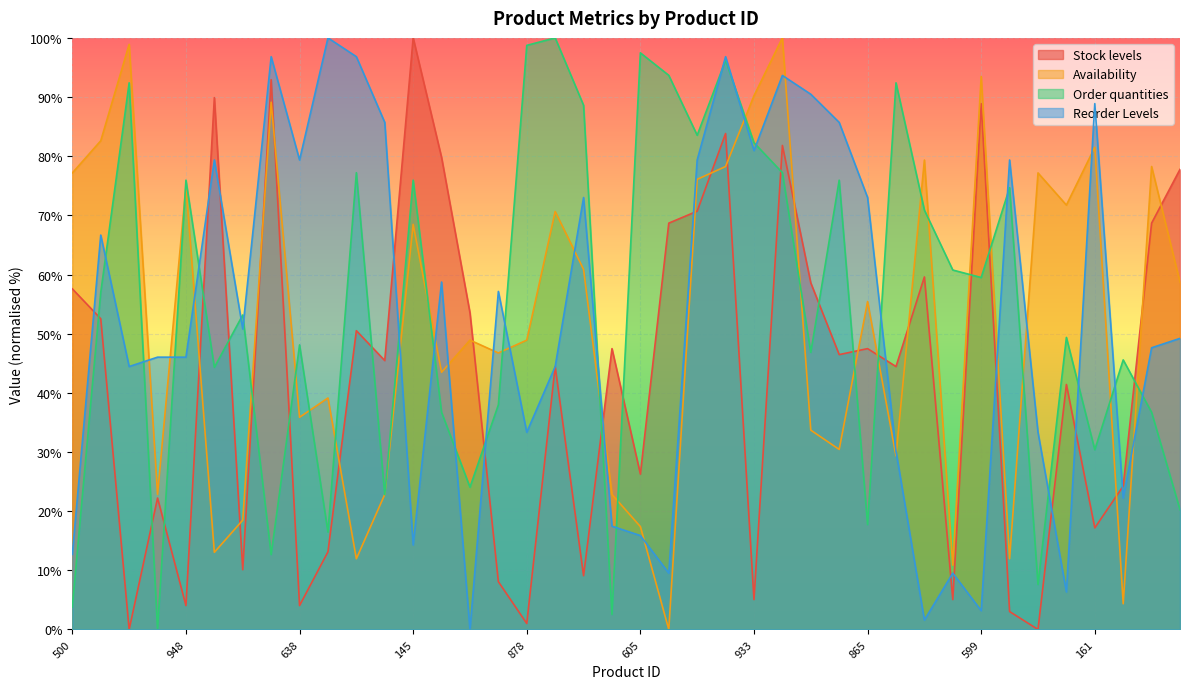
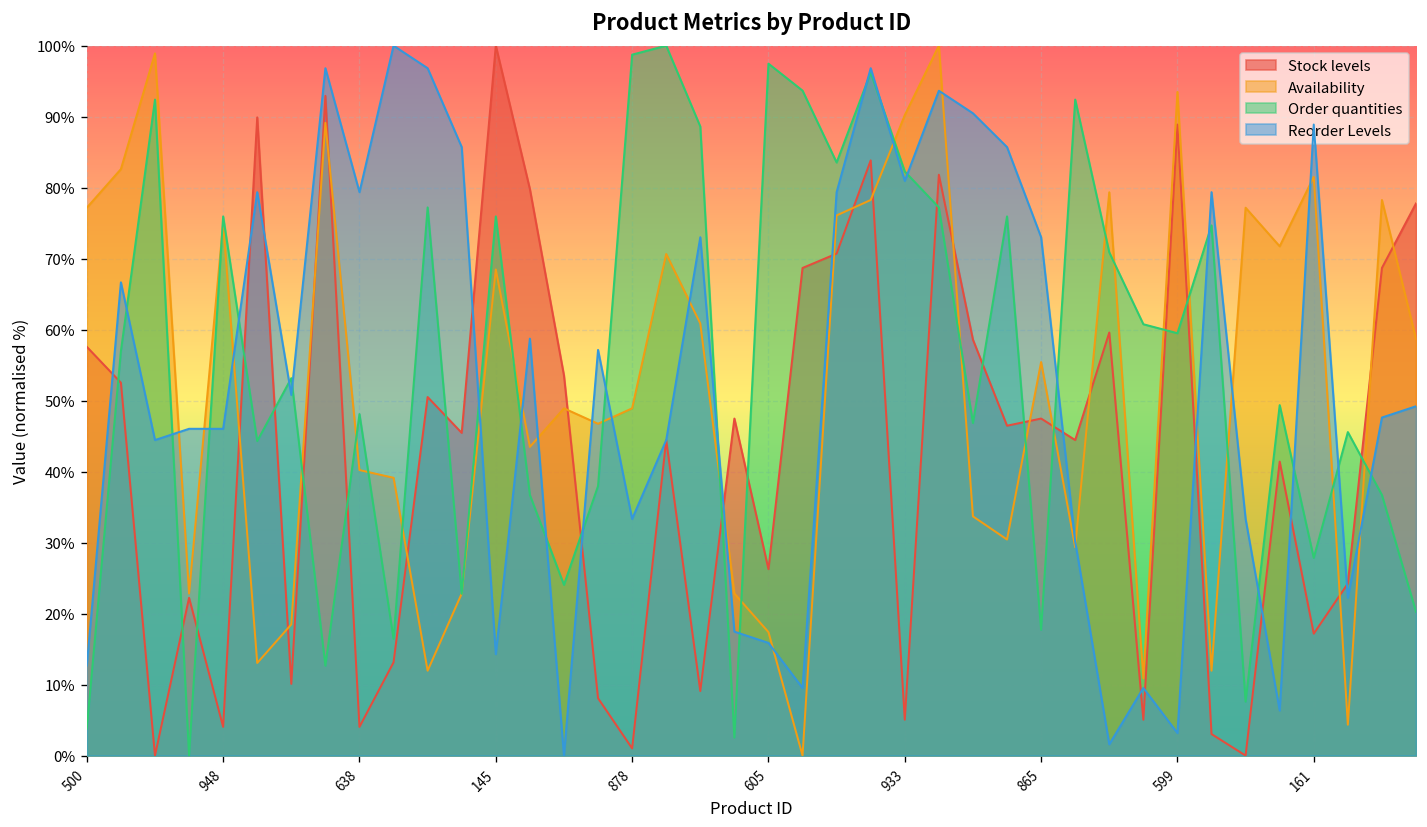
Availability, 638: 36% -> 40%
Order quantities, 161: 30% -> 28%
